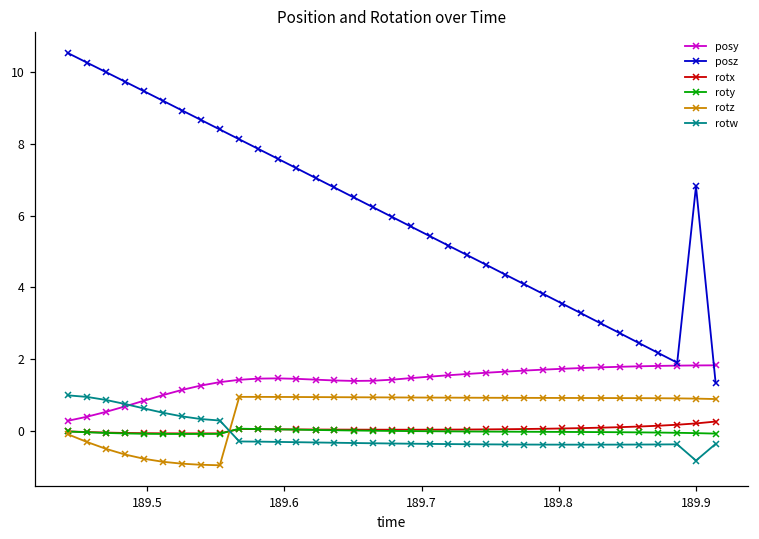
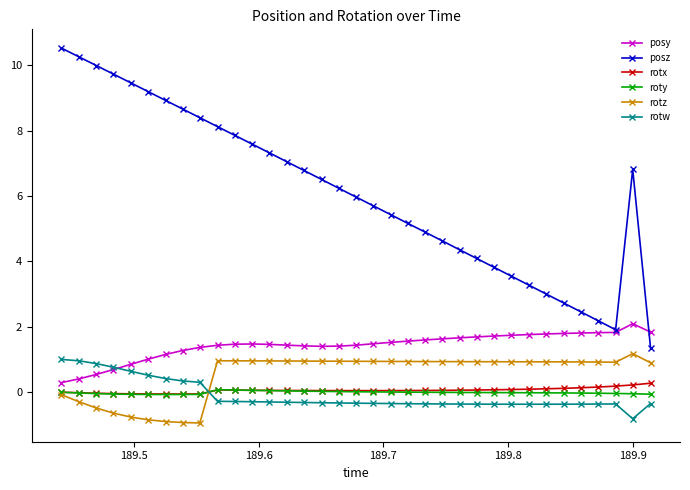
posy, 189.9: 1.8 -> 2.1
rotz, 189.9: 0.9 -> 1.2
